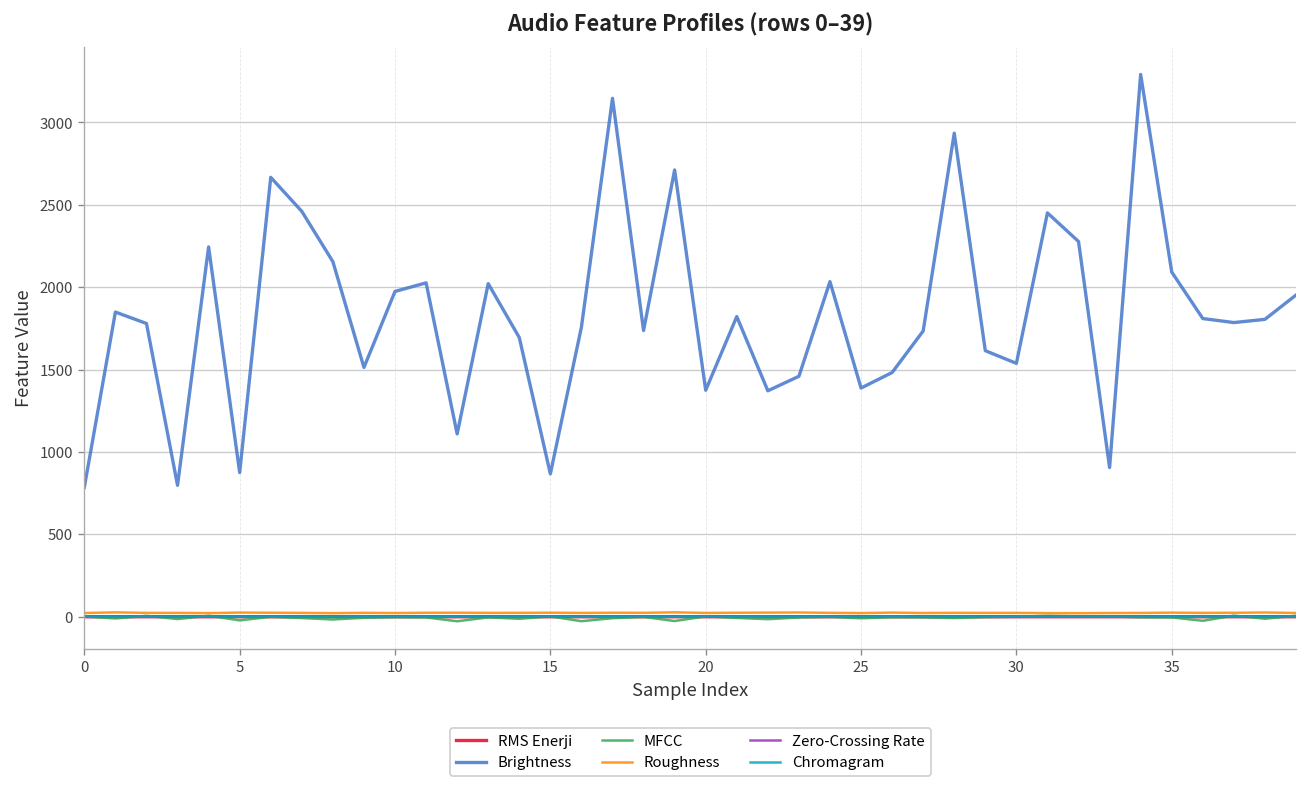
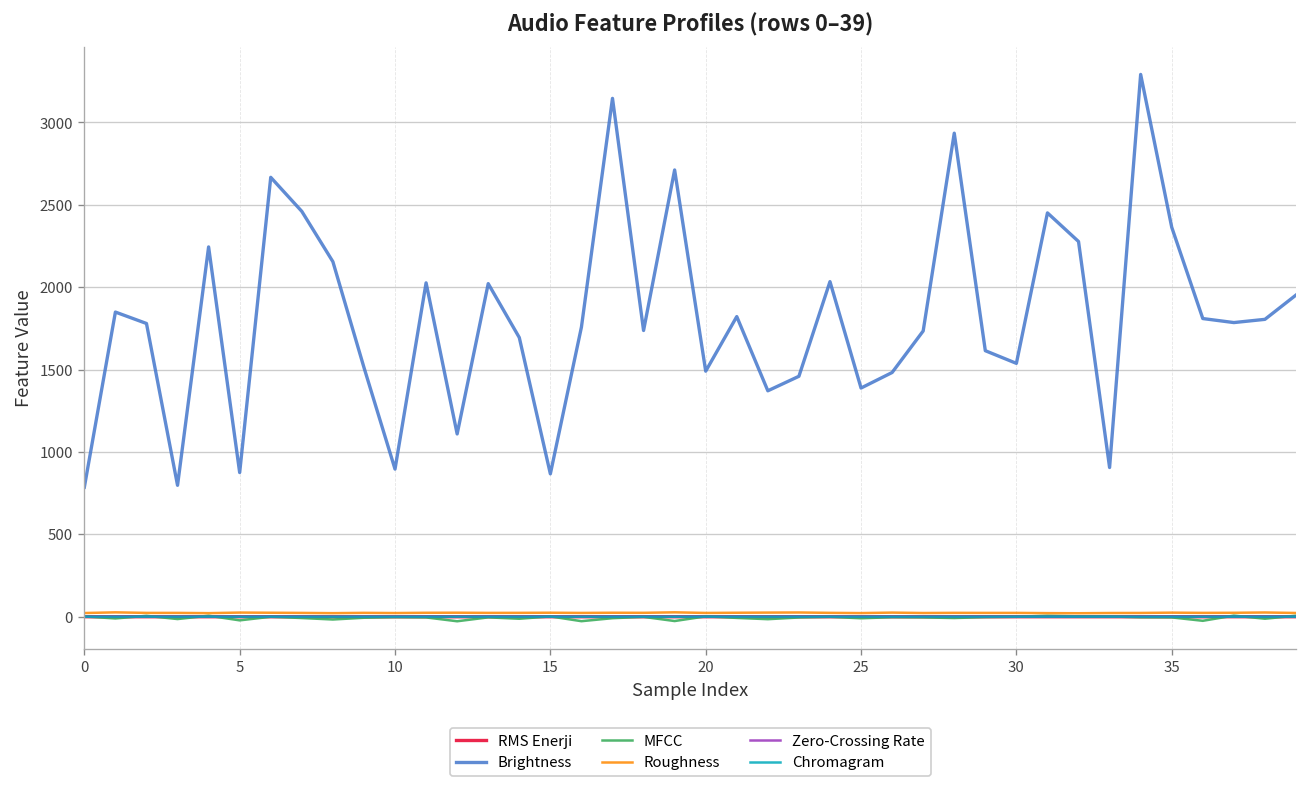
Brightness, 10: 1970 -> 900
Brightness, 20: 1370 -> 1490
Brightness, 35: 2090 -> 2360
